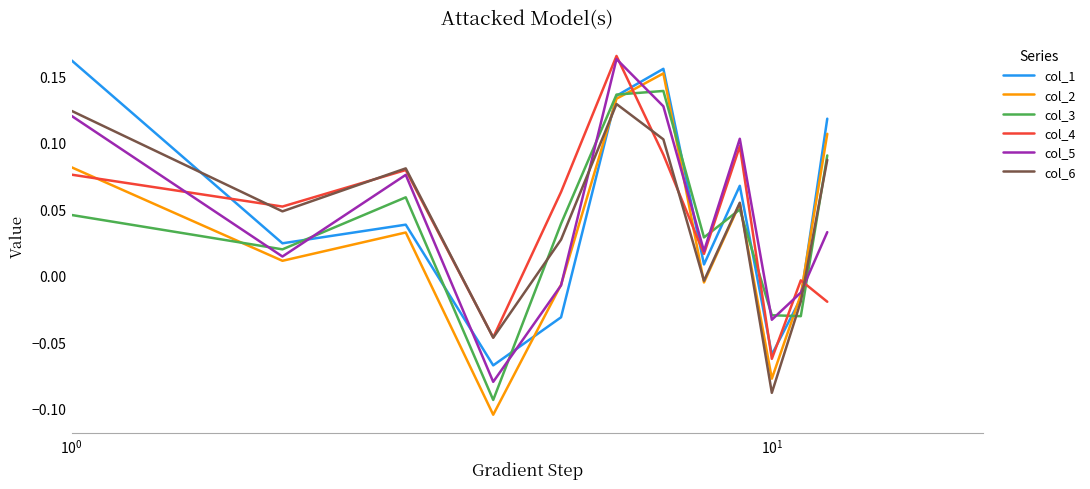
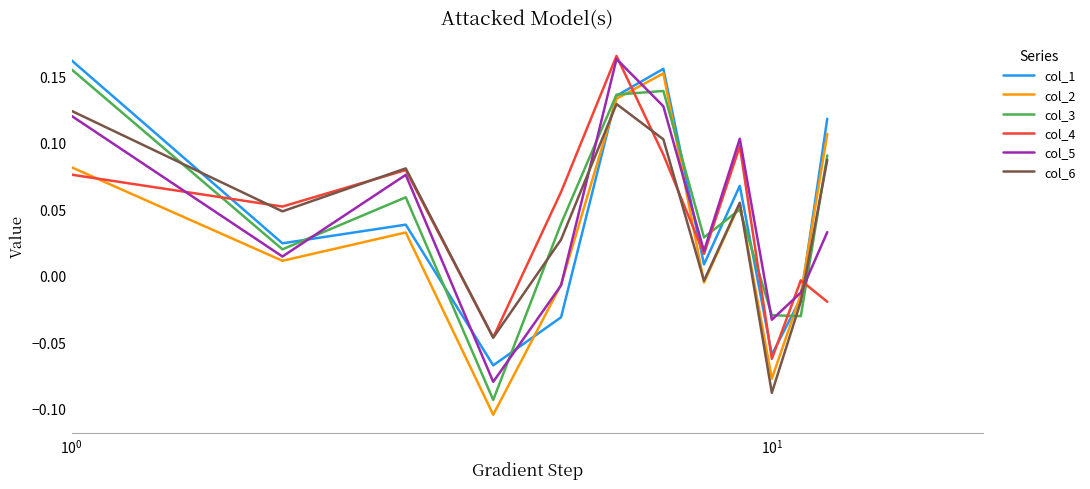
col_3, 10^0: 0.046 -> 0.155
